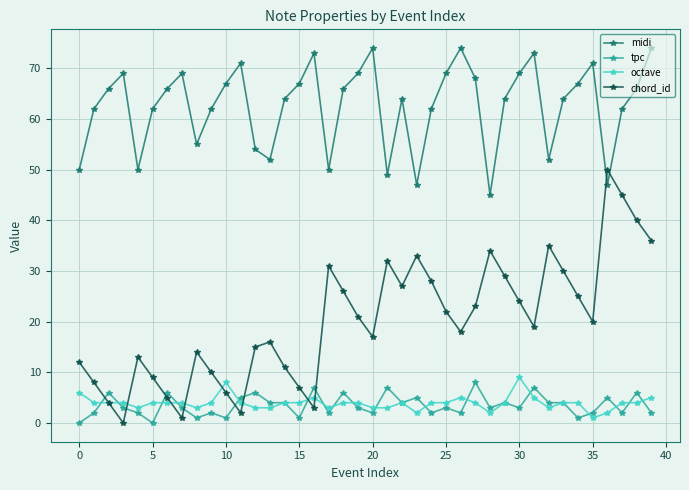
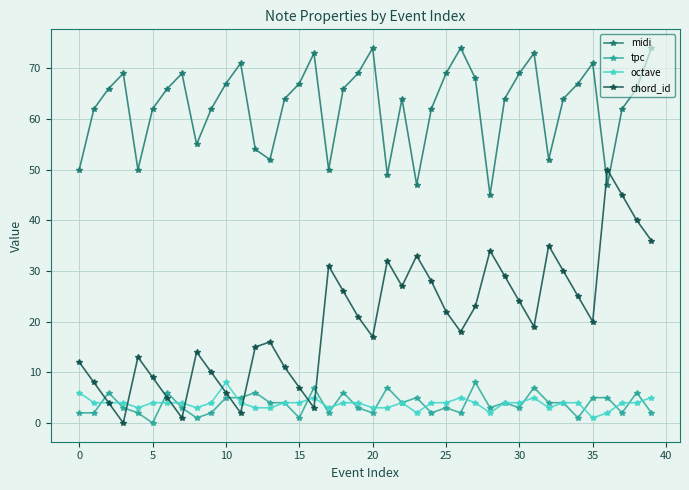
tpc, 0: 0 -> 2
tpc, 10: 1 -> 5
octave, 30: 9 -> 4
tpc, 35: 2 -> 5
